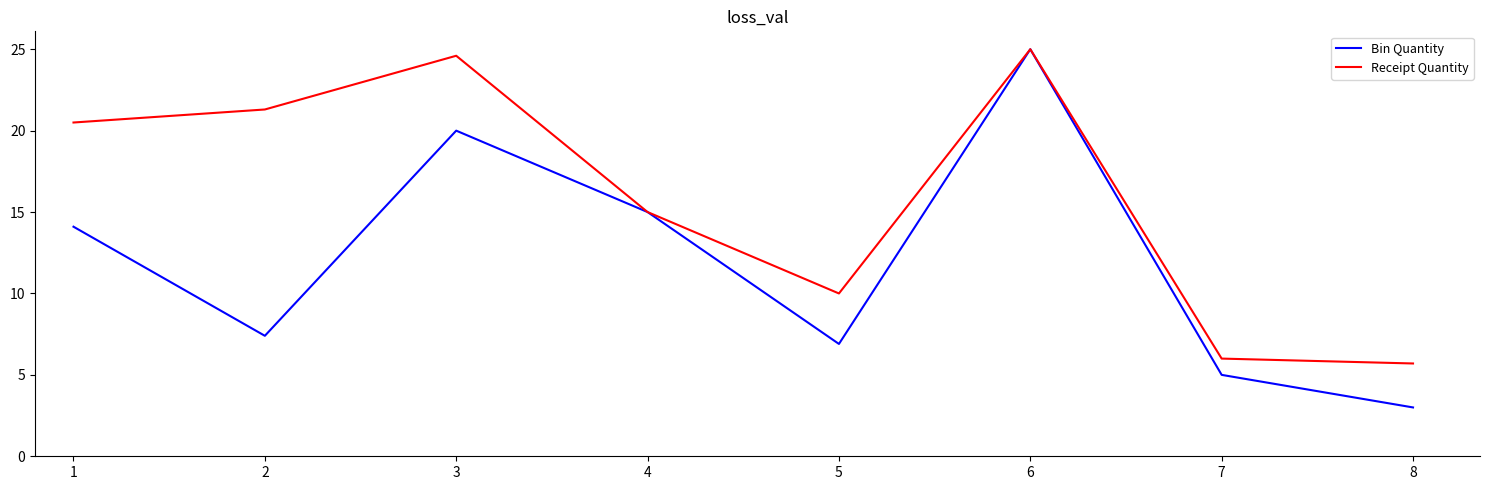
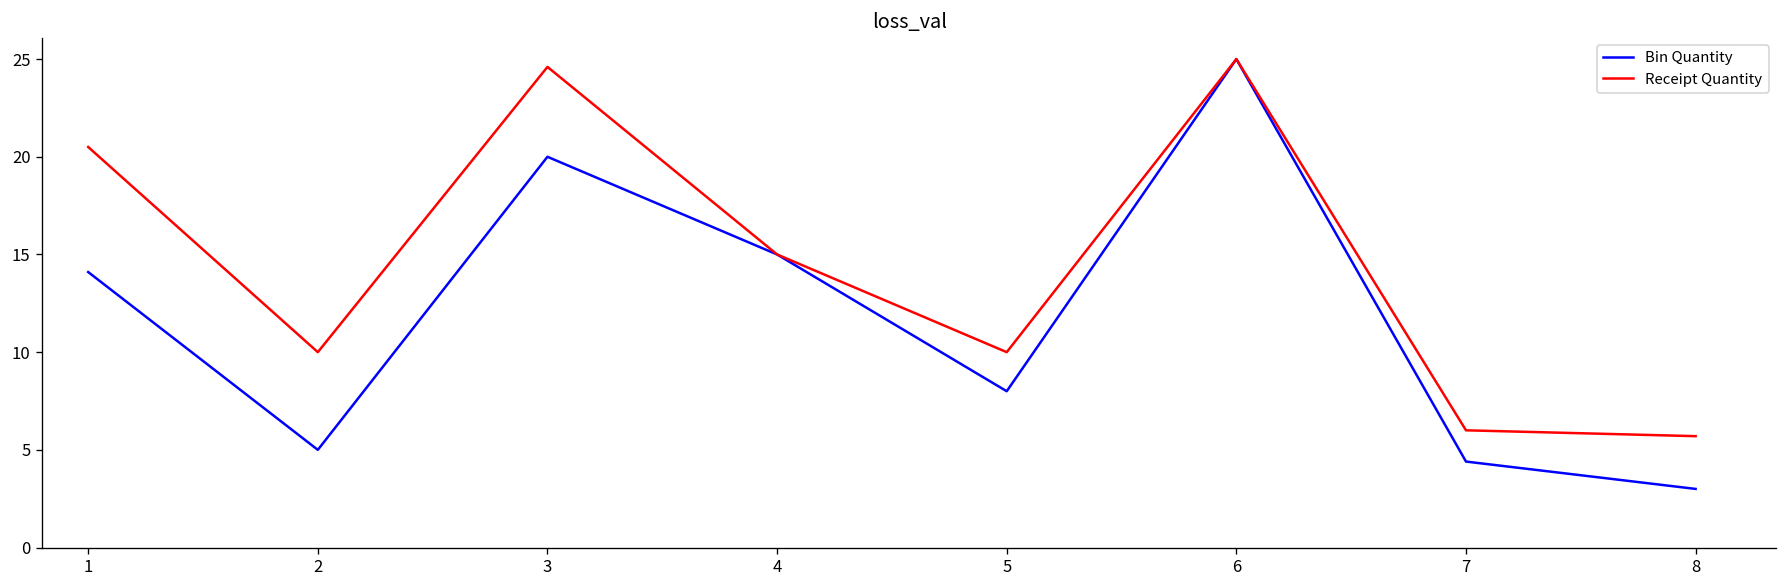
Bin Quantity, 2: 7.4 -> 5.0
Receipt Quantity, 2: 21.3 -> 10.0
Bin Quantity, 5: 6.9 -> 8.0
Bin Quantity, 7: 5.0 -> 4.4
